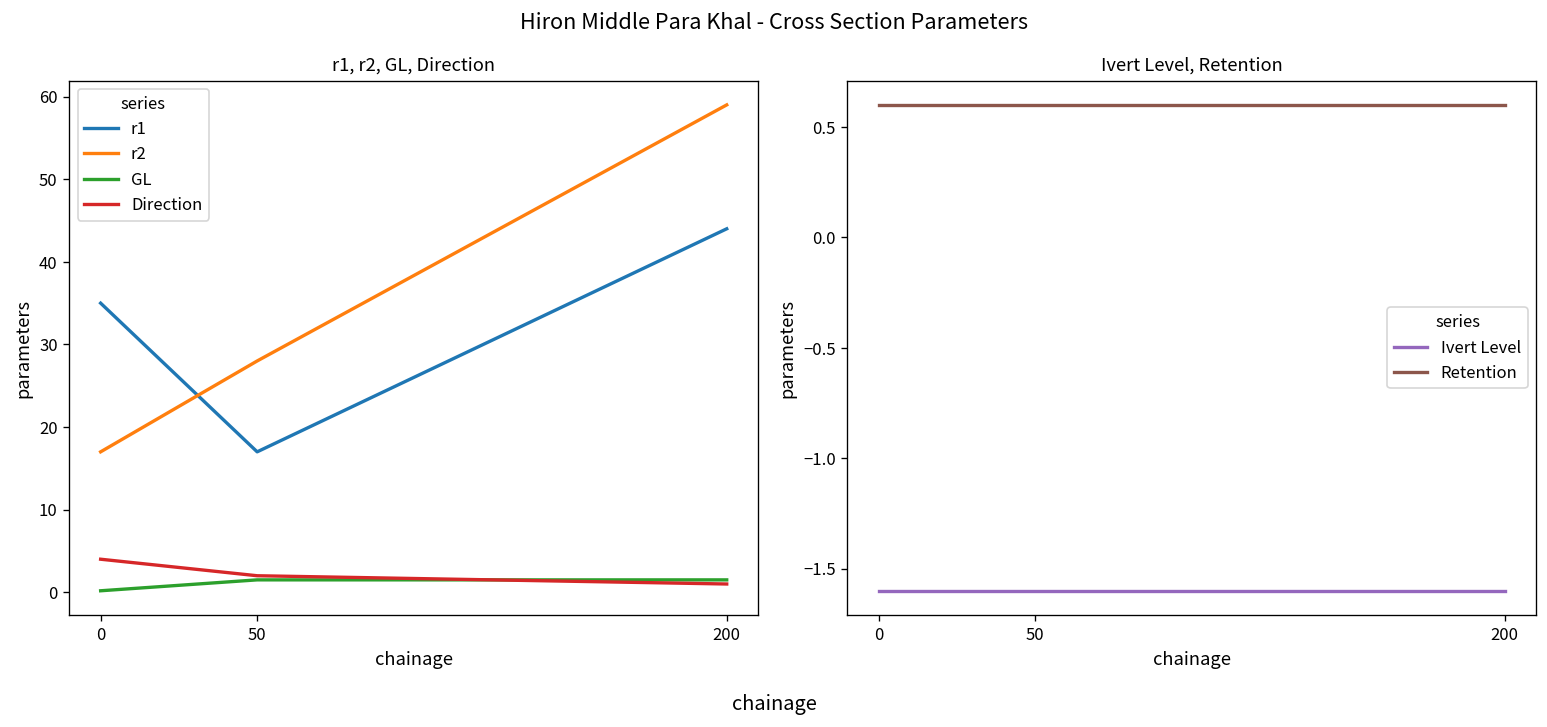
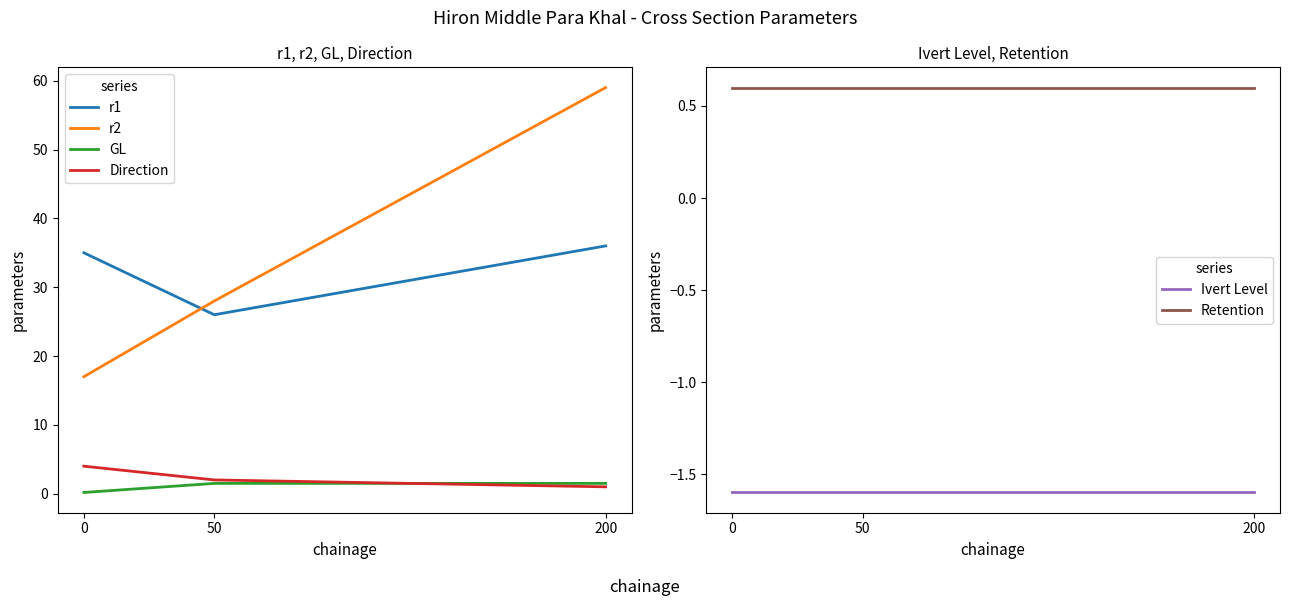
r1, r2, GL, Direction, r1, 50: 17 -> 26
r1, r2, GL, Direction, r1, 200: 44 -> 36
